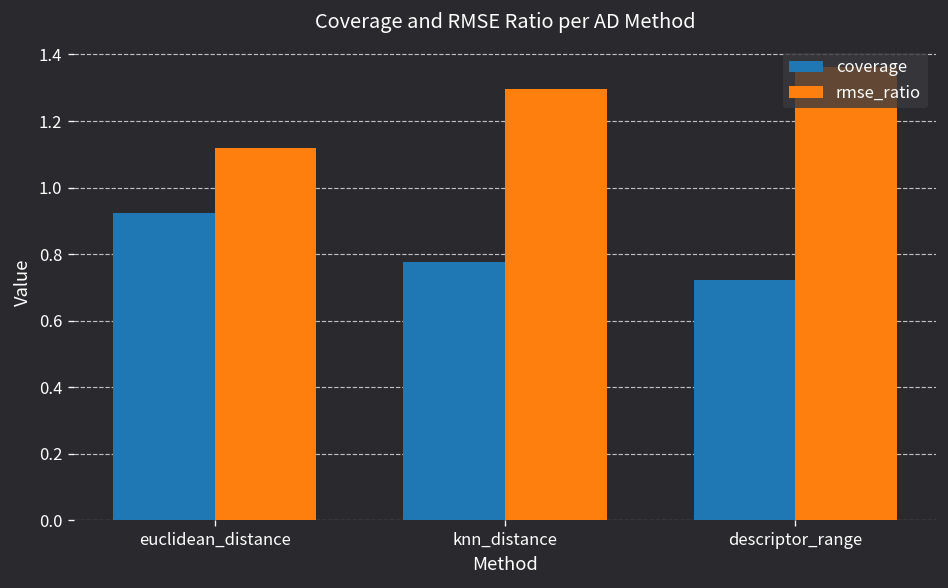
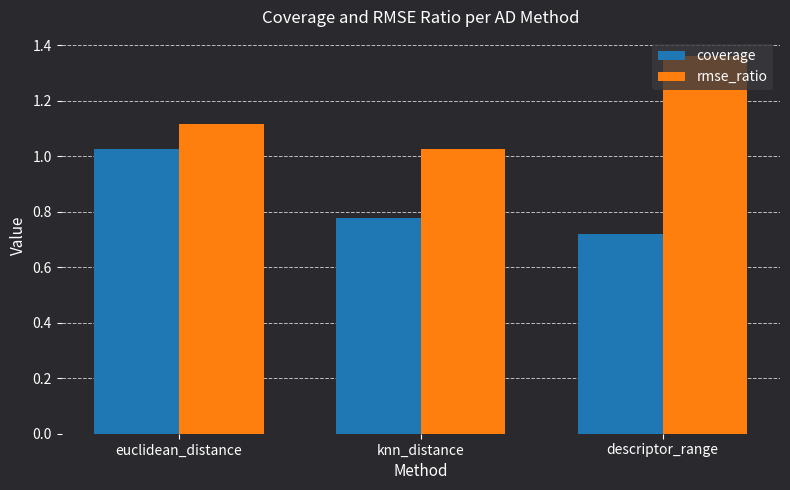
coverage, euclidean_distance: 0.92 -> 1.03
rmse_ratio, knn_distance: 1.30 -> 1.03
